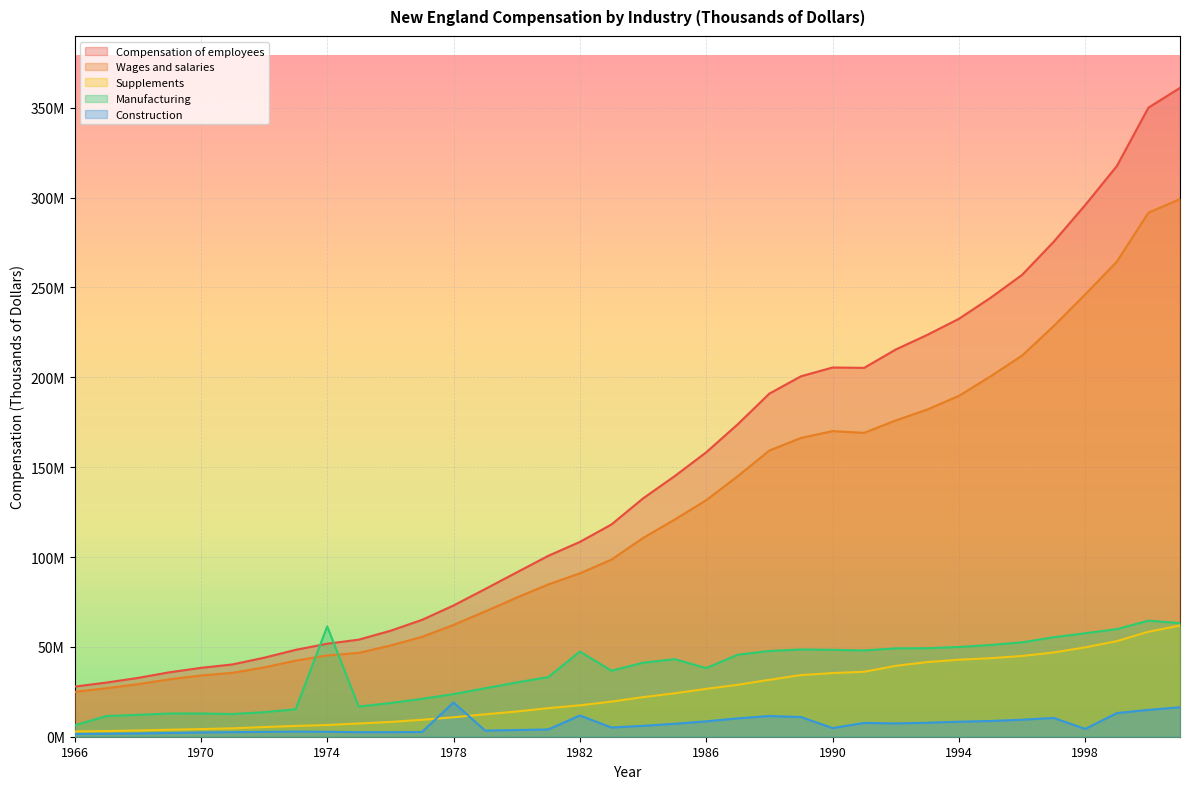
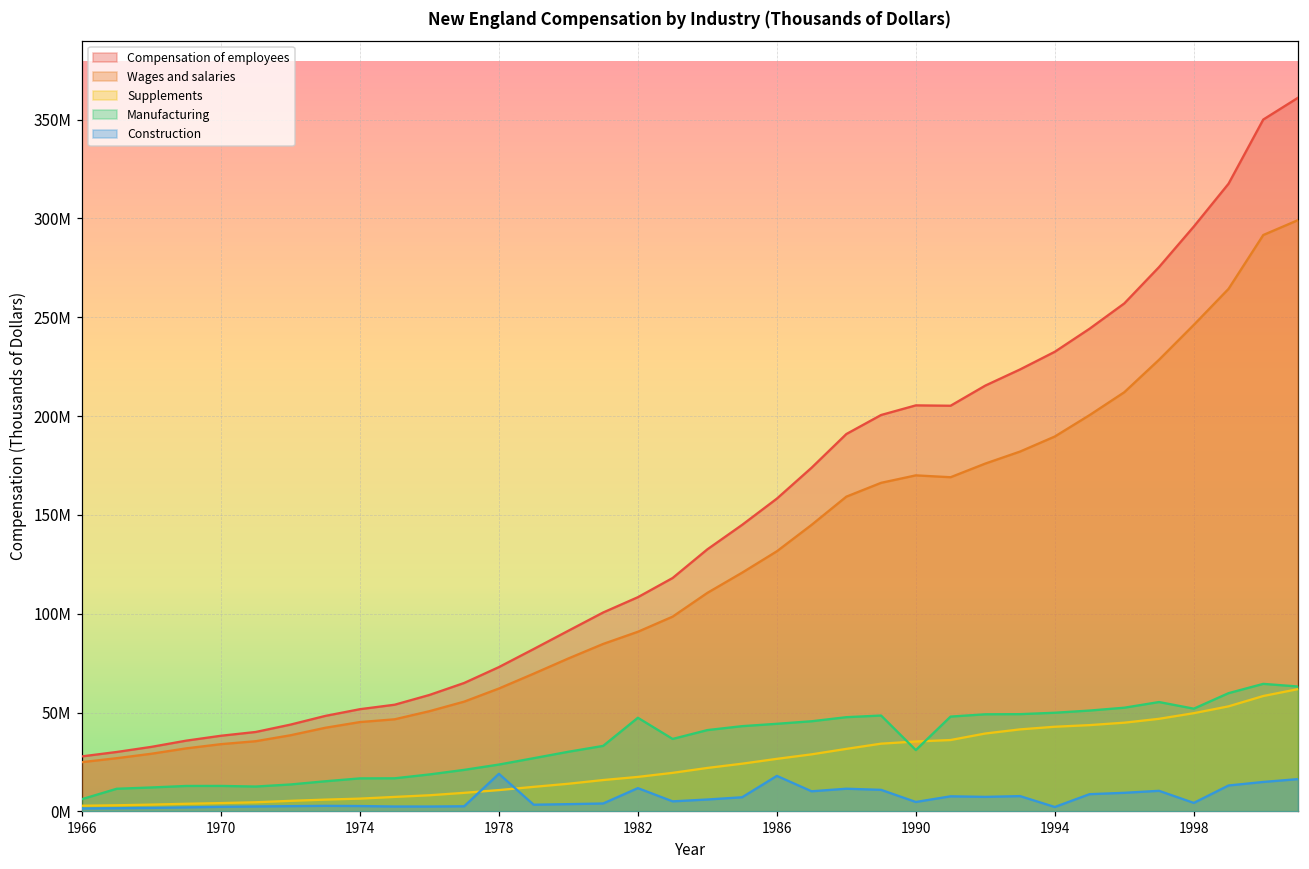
Manufacturing, 1974: 61000000 -> 17000000
Manufacturing, 1986: 38000000 -> 44000000
Construction, 1986: 9000000 -> 18000000
Manufacturing, 1990: 48000000 -> 31000000
Construction, 1994: 8000000 -> 2000000
Manufacturing, 1998: 58000000 -> 52000000
